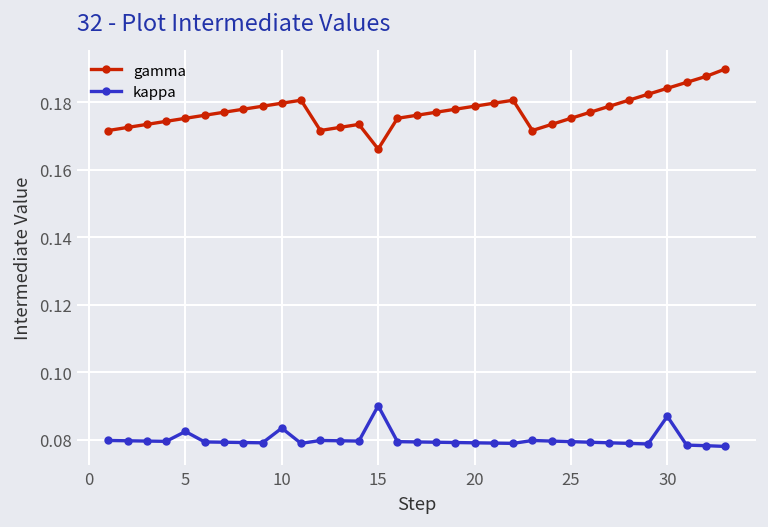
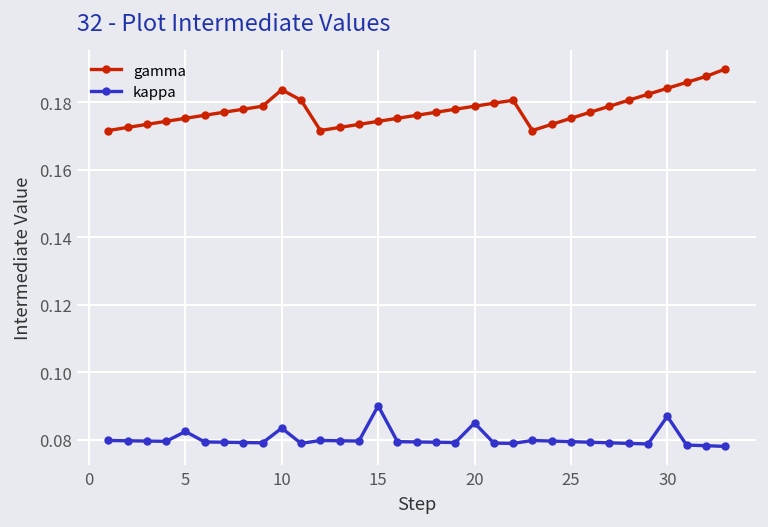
gamma, 10: 0.180 -> 0.184
gamma, 15: 0.166 -> 0.174
kappa, 20: 0.079 -> 0.085
